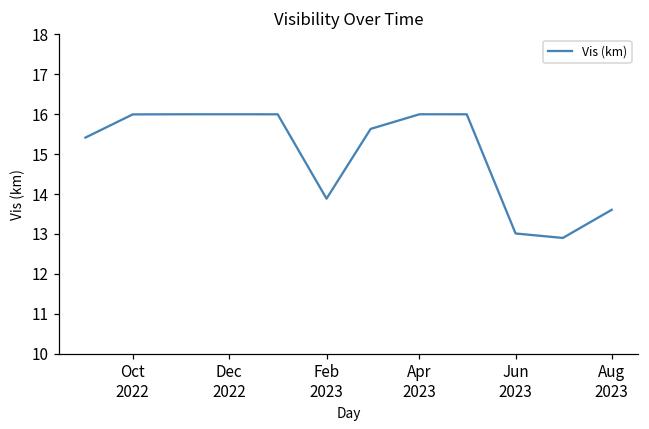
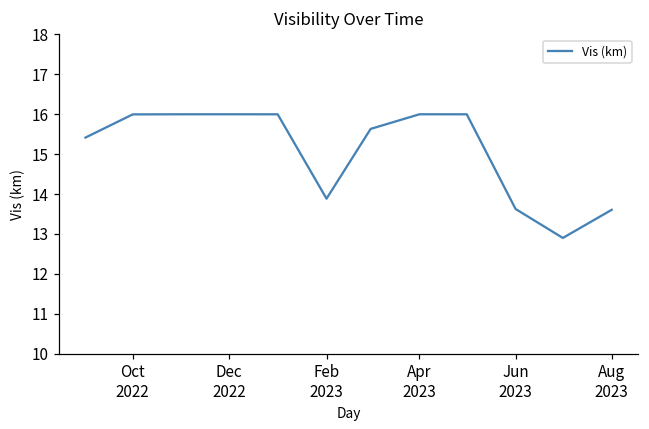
Jun 2023: 13.0 -> 13.6
